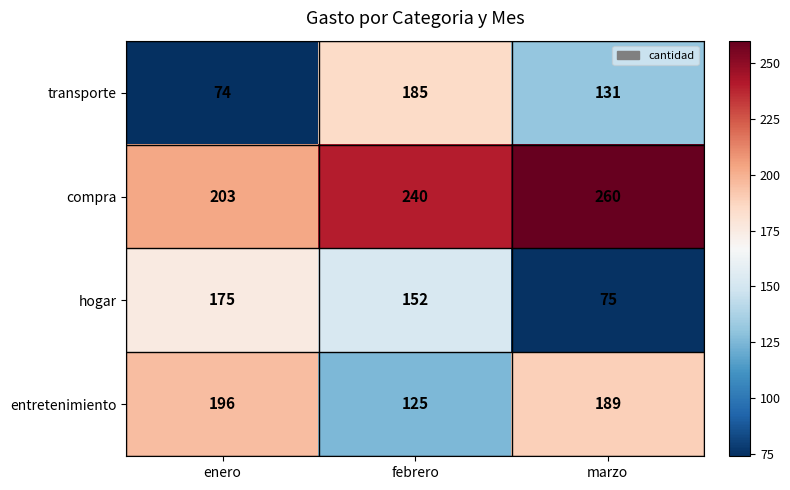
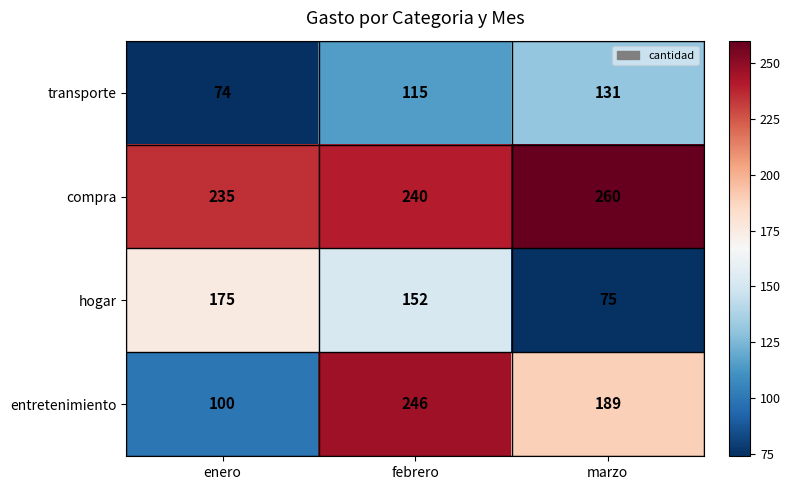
transporte, febrero: 185 -> 115
compra, enero: 203 -> 235
entretenimiento, enero: 196 -> 100
entretenimiento, febrero: 125 -> 246
